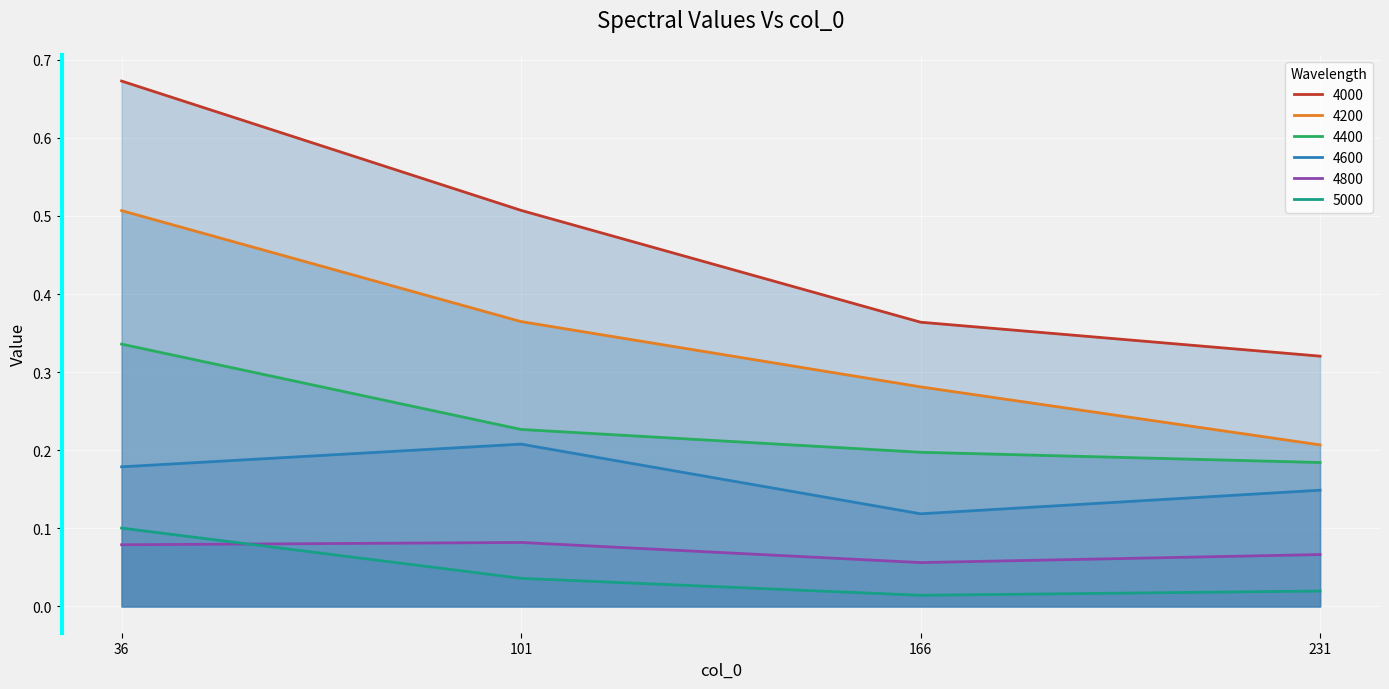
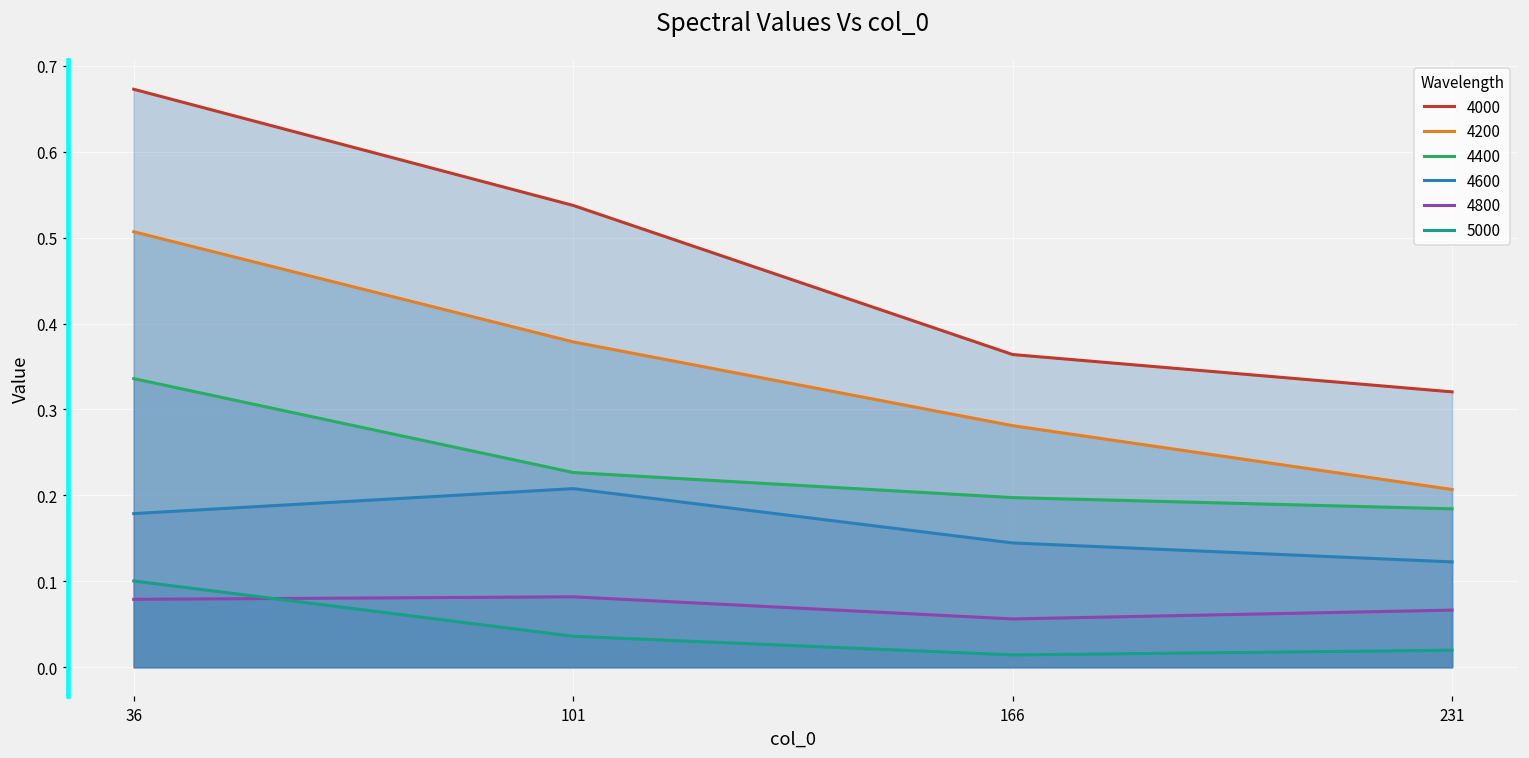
4000, 101: 0.51 -> 0.54
4200, 101: 0.36 -> 0.38
4600, 166: 0.12 -> 0.14
4600, 231: 0.15 -> 0.12
